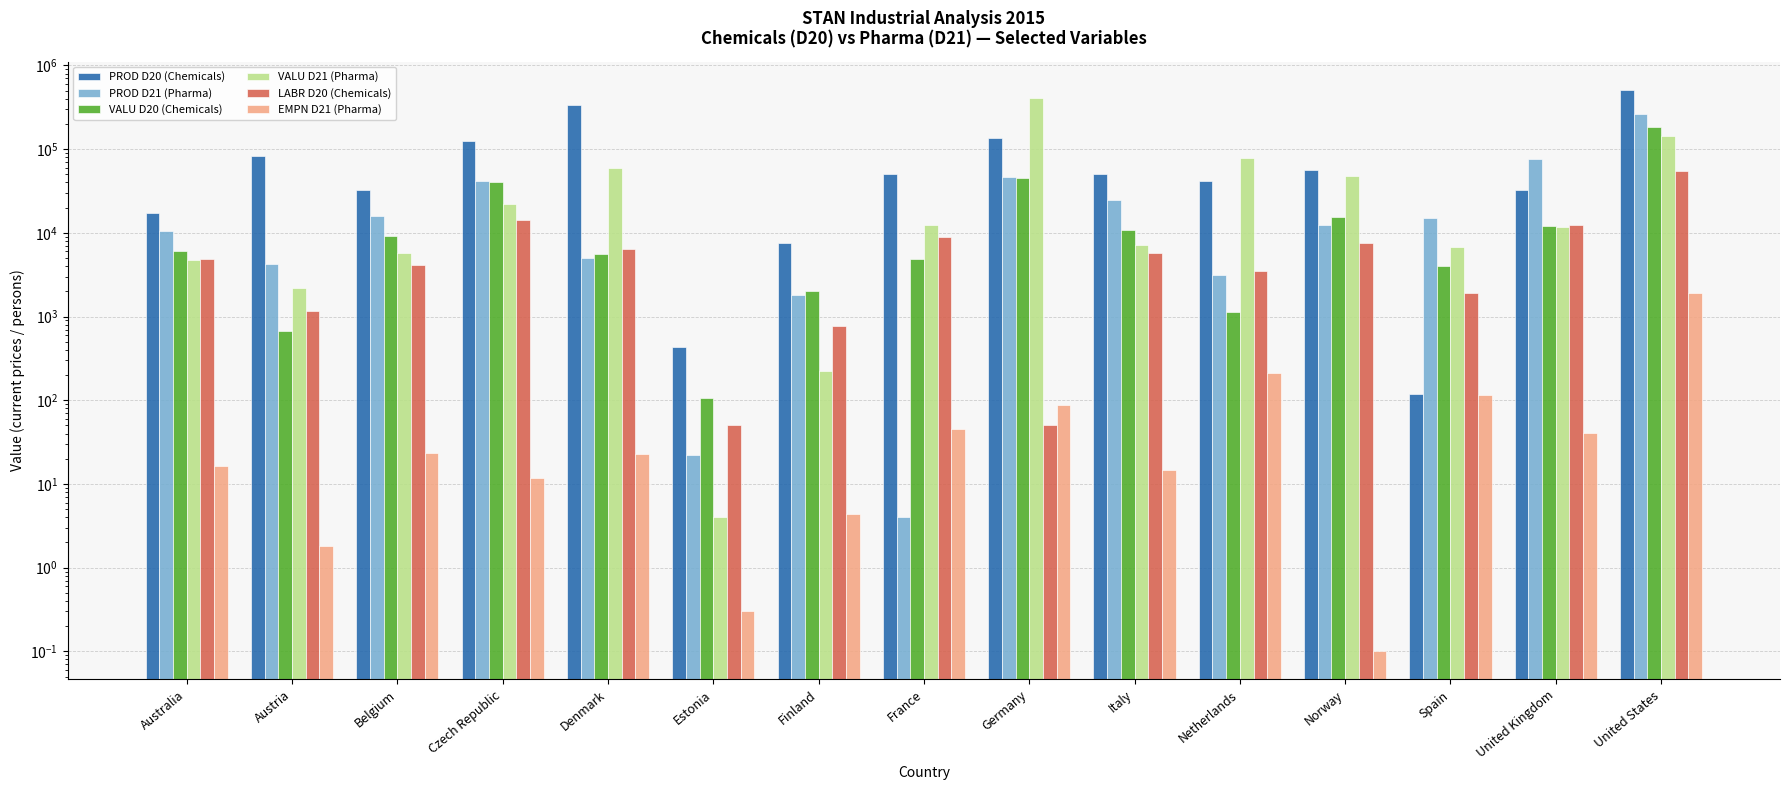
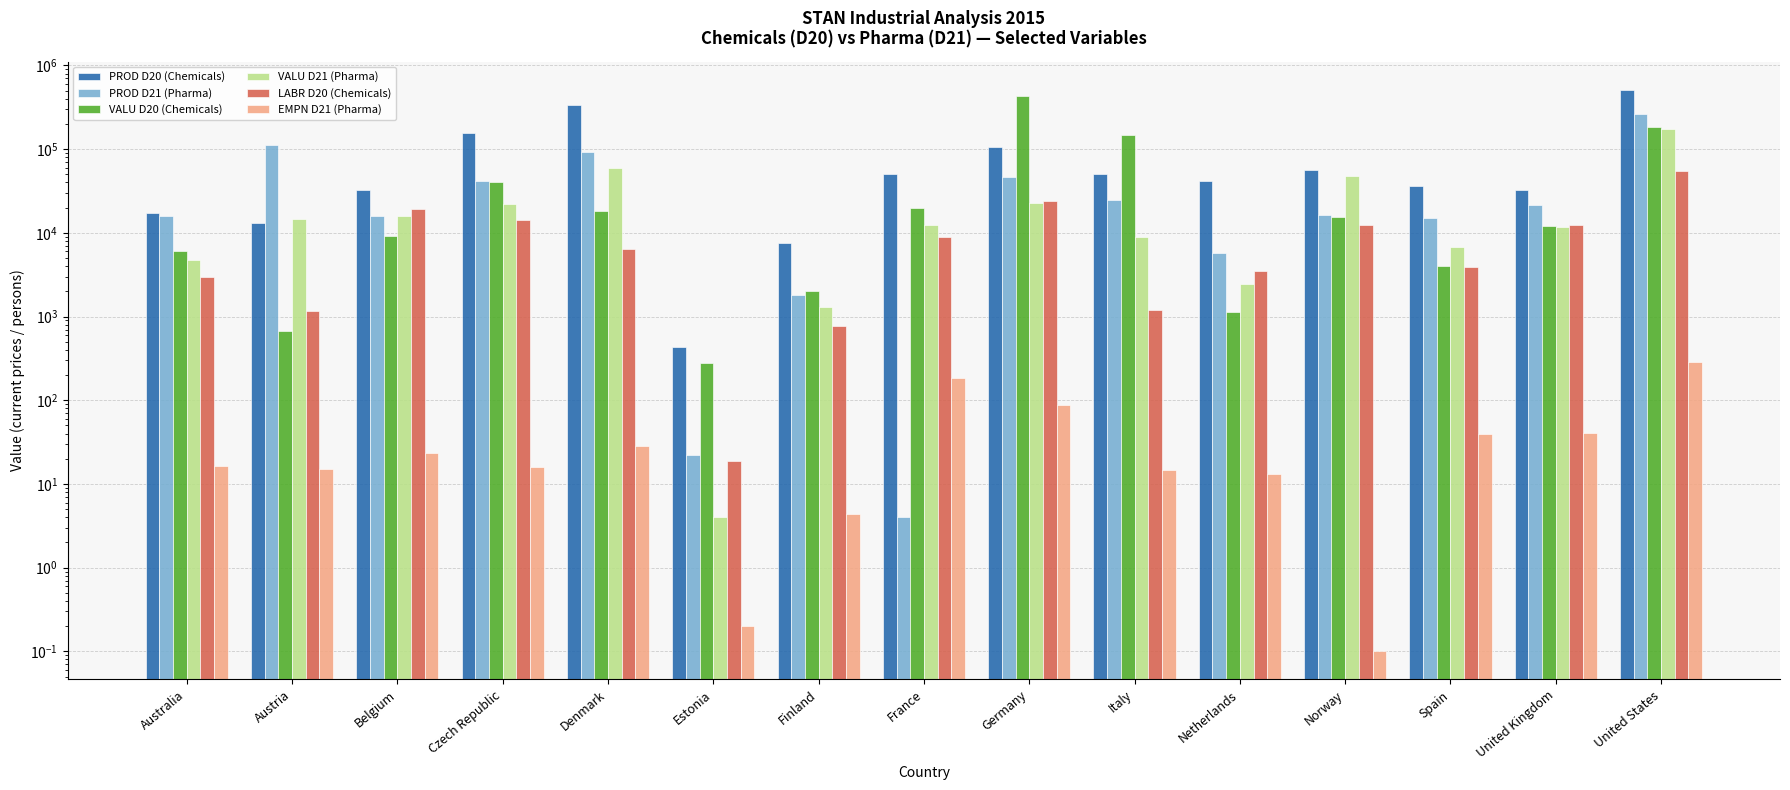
PROD D21 (Pharma), Australia: 10000 -> 16000
LABR D20 (Chemicals), Australia: 5000 -> 2900
PROD D20 (Chemicals), Austria: 80000 -> 13000
PROD D21 (Pharma), Austria: 4000 -> 110000
VALU D21 (Pharma), Austria: 2200 -> 15000
EMPN D21 (Pharma), Austria: 1.8 -> 15
VALU D21 (Pharma), Belgium: 6000 -> 16000
LABR D20 (Chemicals), Belgium: 4000 -> 19000
PROD D20 (Chemicals), Czech Republic: 130000 -> 160000
EMPN D21 (Pharma), Czech Republic: 12 -> 16
PROD D21 (Pharma), Denmark: 5000 -> 90000
VALU D20 (Chemicals), Denmark: 6000 -> 18000
EMPN D21 (Pharma), Denmark: 23 -> 28
VALU D20 (Chemicals), Estonia: 110 -> 280
LABR D20 (Chemicals), Estonia: 50 -> 19
EMPN D21 (Pharma), Estonia: 0.3 -> 0.2
VALU D21 (Pharma), Finland: 220 -> 1300
VALU D20 (Chemicals), France: 5000 -> 20000
EMPN D21 (Pharma), France: 50 -> 190
PROD D20 (Chemicals), Germany: 140000 -> 110000
VALU D20 (Chemicals), Germany: 50000 -> 400000
VALU D21 (Pharma), Germany: 400000 -> 23000
LABR D20 (Chemicals), Germany: 50 -> 24000
VALU D20 (Chemicals), Italy: 11000 -> 150000
VALU D21 (Pharma), Italy: 7000 -> 9000
LABR D20 (Chemicals), Italy: 6000 -> 1200
PROD D21 (Pharma), Netherlands: 3100 -> 6000
VALU D21 (Pharma), Netherlands: 80000 -> 2400
EMPN D21 (Pharma), Netherlands: 210 -> 13
PROD D21 (Pharma), Norway: 12000 -> 17000
LABR D20 (Chemicals), Norway: 8000 -> 13000
PROD D20 (Chemicals), Spain: 120 -> 40000
LABR D20 (Chemicals), Spain: 1900 -> 4000
EMPN D21 (Pharma), Spain: 120 -> 40
PROD D21 (Pharma), United Kingdom: 80000 -> 21000
VALU D21 (Pharma), United States: 140000 -> 180000
EMPN D21 (Pharma), United States: 1900 -> 290
